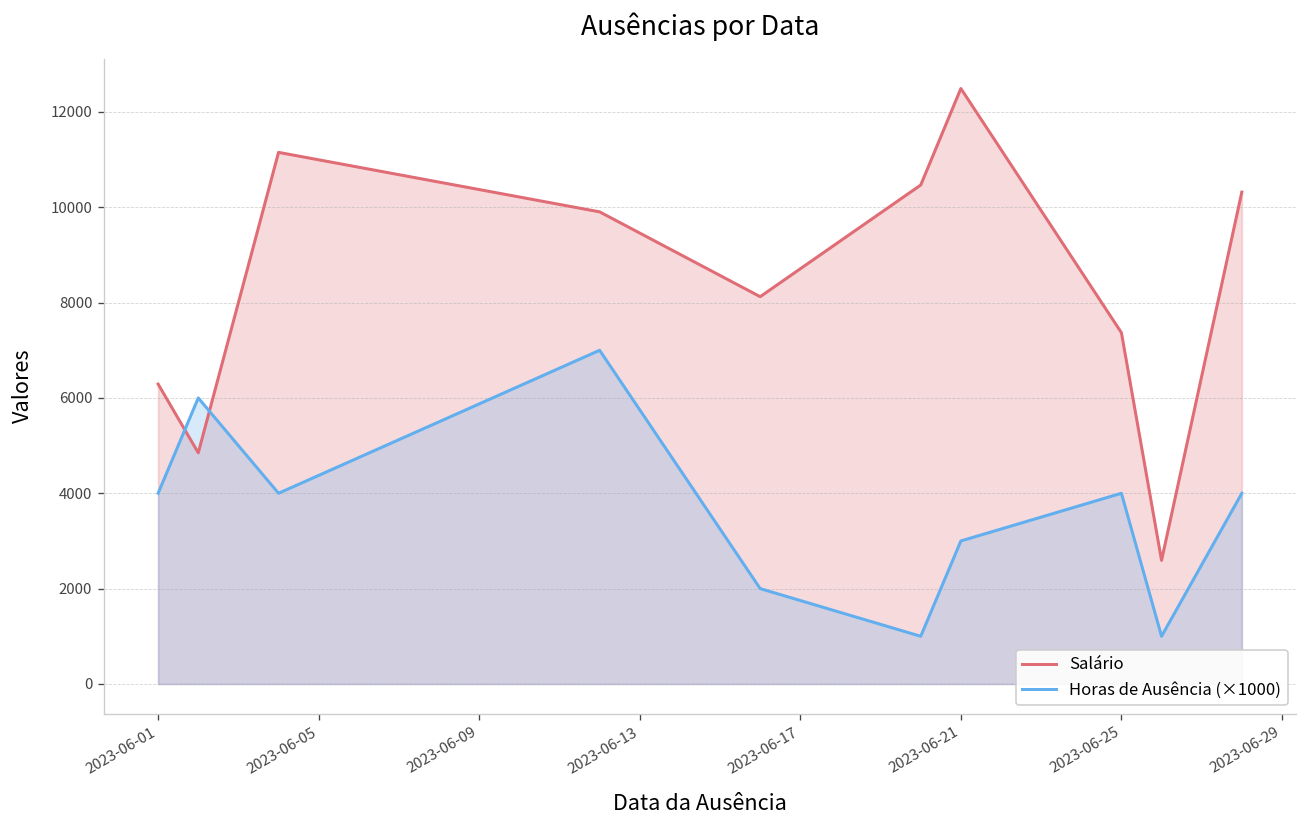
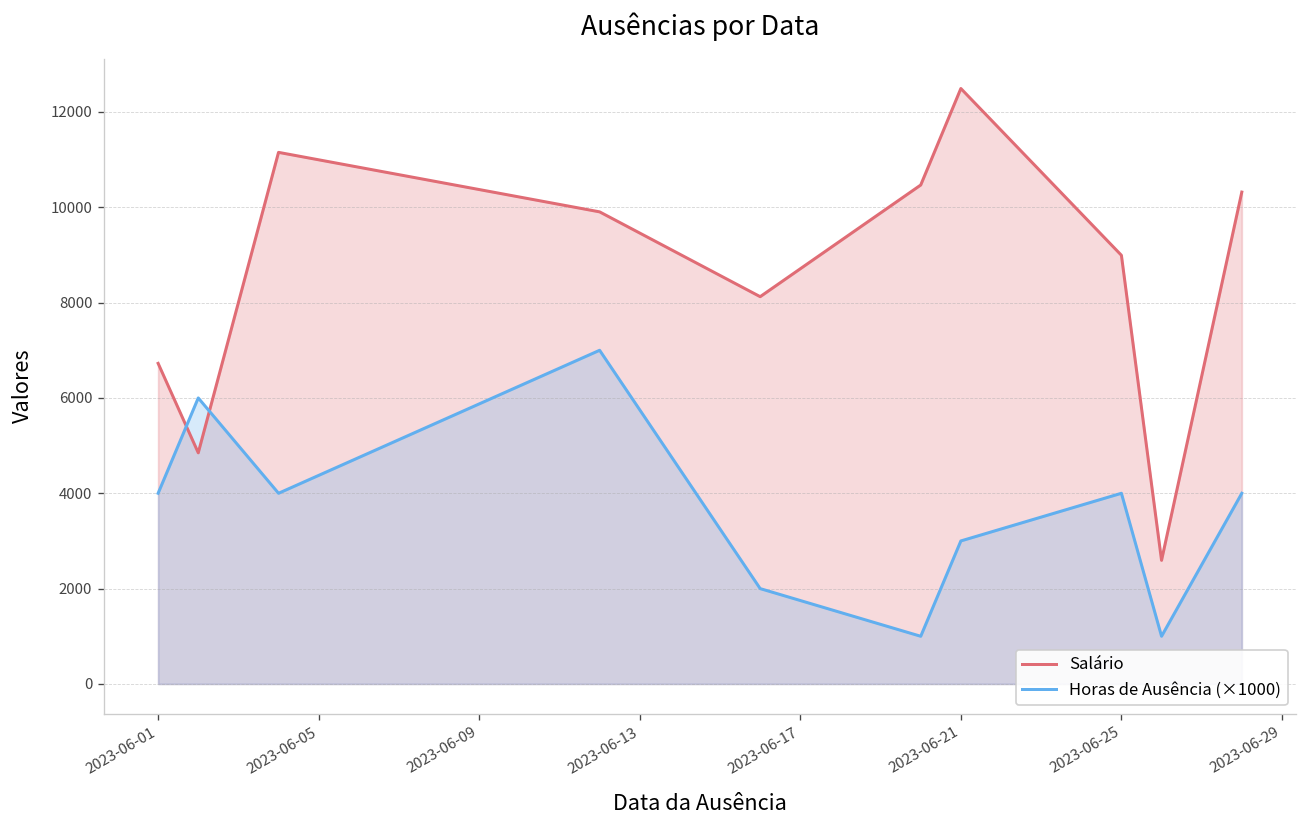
Salário, 2023-06-01: 6300 -> 6700
Salário, 2023-06-25: 7400 -> 9000
